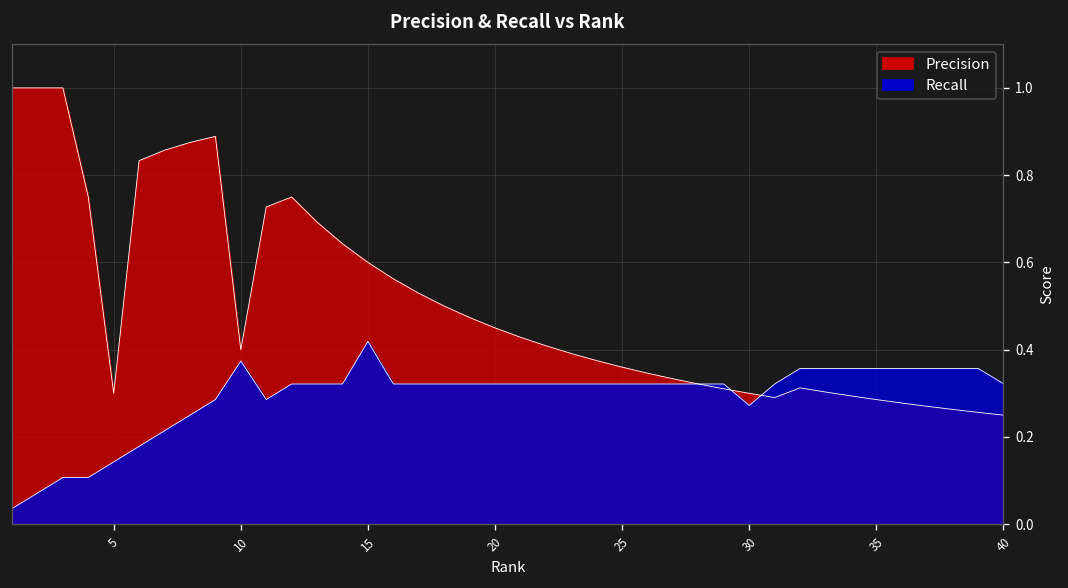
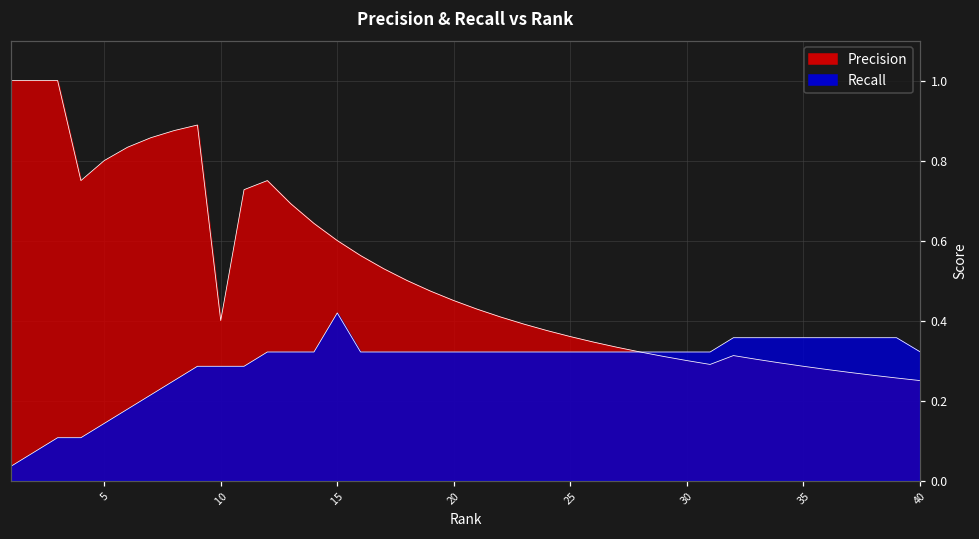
Precision, 5: 0.3 -> 0.8
Recall, 10: 0.37 -> 0.29
Recall, 30: 0.27 -> 0.32
